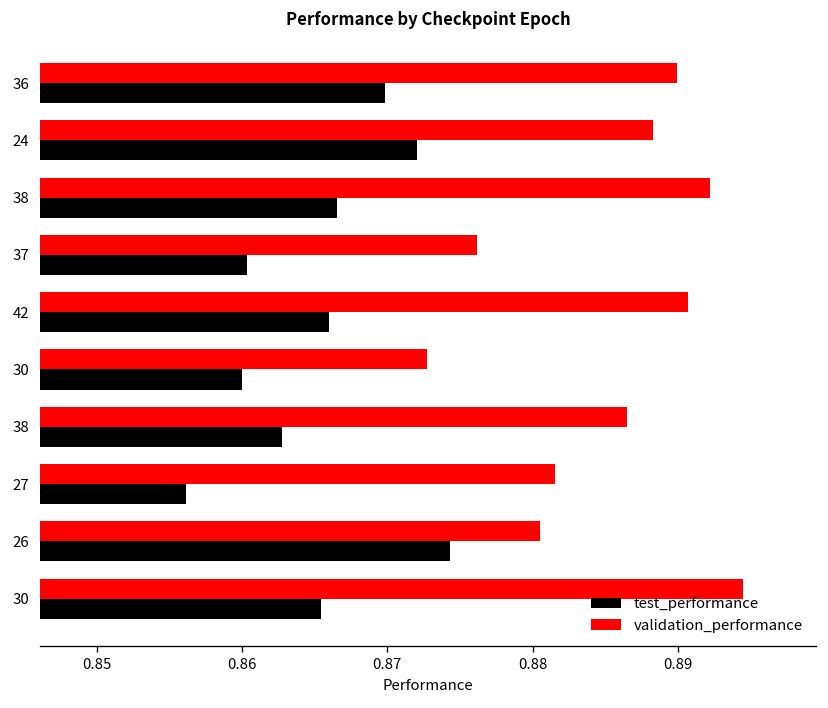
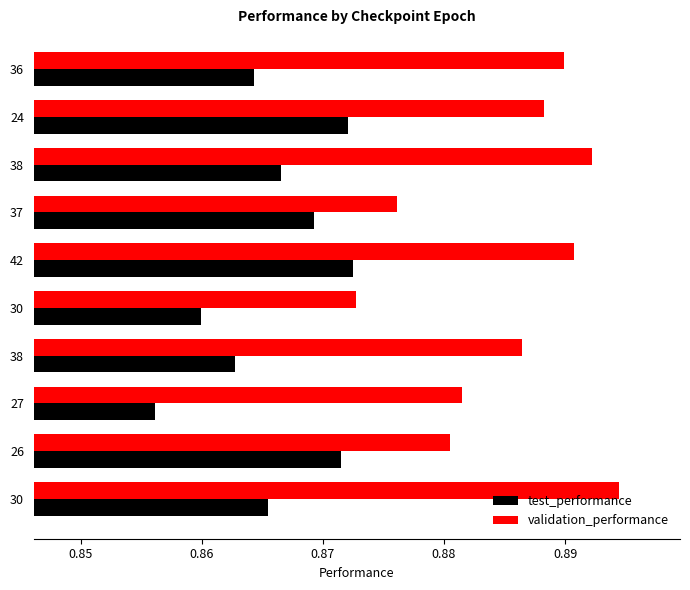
test_performance, 36: 0.8699 -> 0.8643
test_performance, 37: 0.8603 -> 0.8693
test_performance, 42: 0.8660 -> 0.8725
test_performance, 26: 0.8743 -> 0.8715
